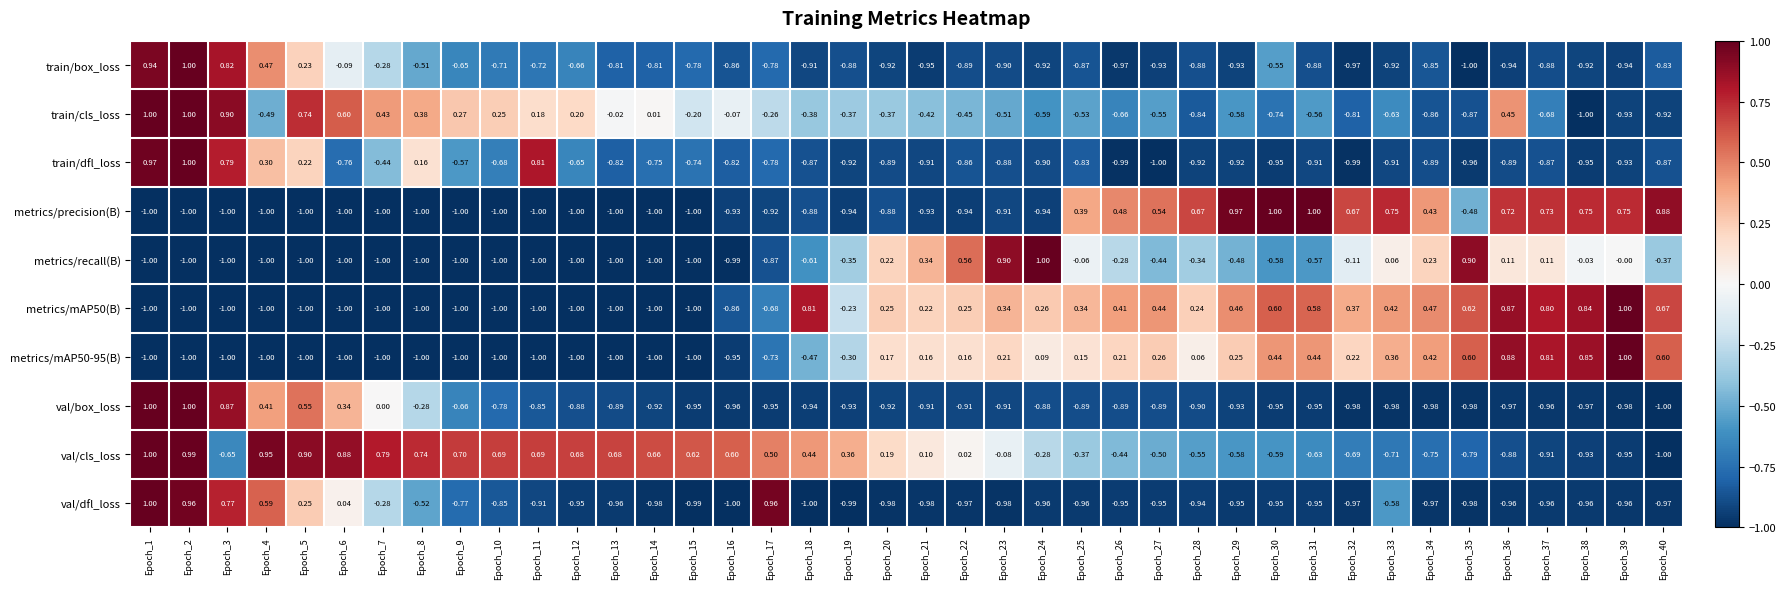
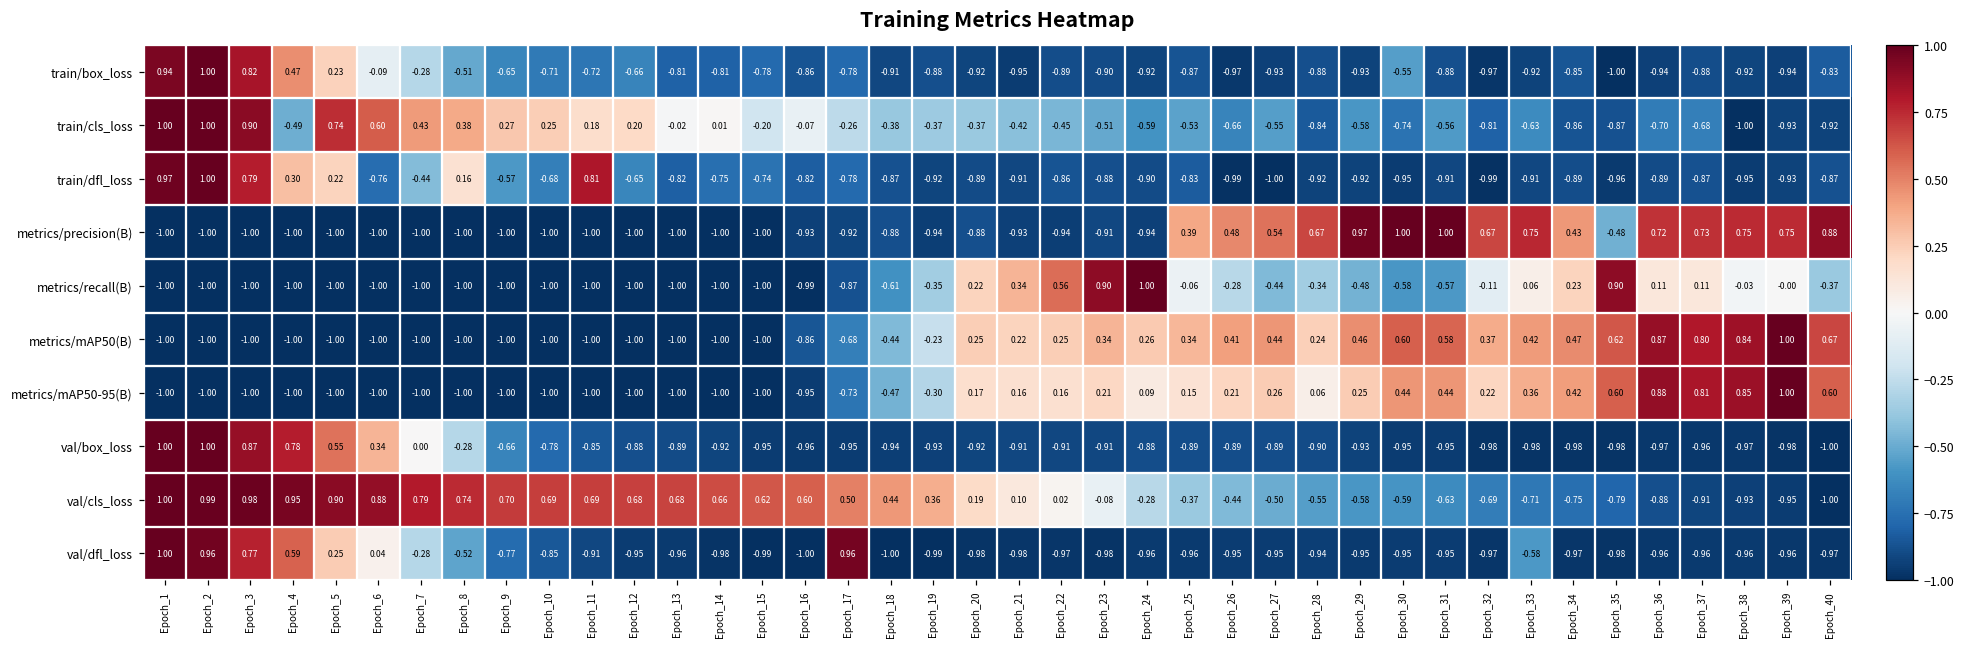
train/cls_loss, Epoch_36: 0.45 -> -0.70
metrics/mAP50(B), Epoch_18: 0.81 -> -0.44
val/box_loss, Epoch_4: 0.41 -> 0.78
val/cls_loss, Epoch_3: -0.65 -> 0.98
